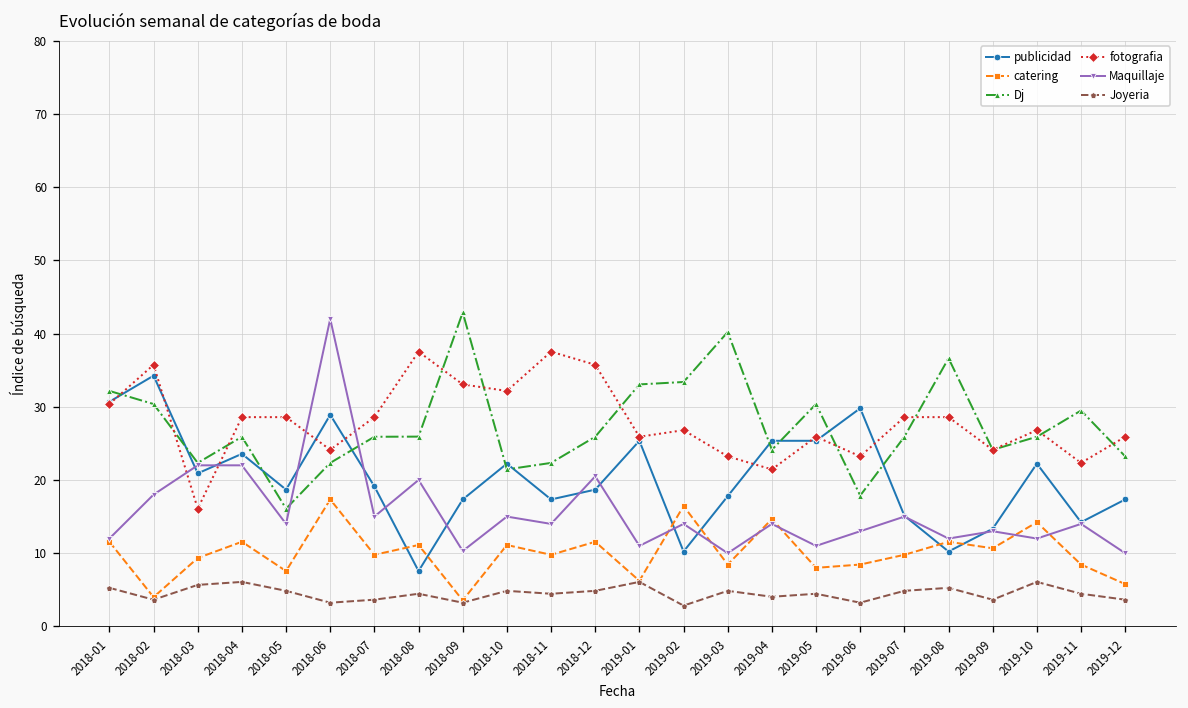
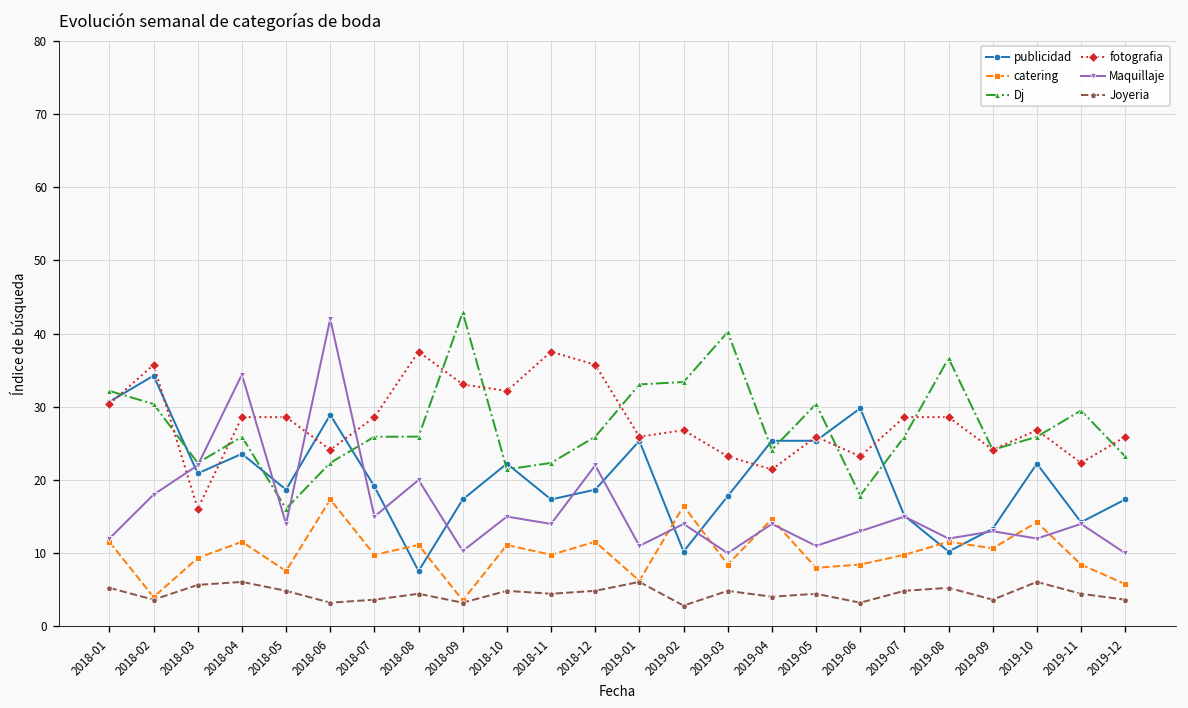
Maquillaje, 2018-04: 22 -> 34
Maquillaje, 2018-12: 21 -> 22
